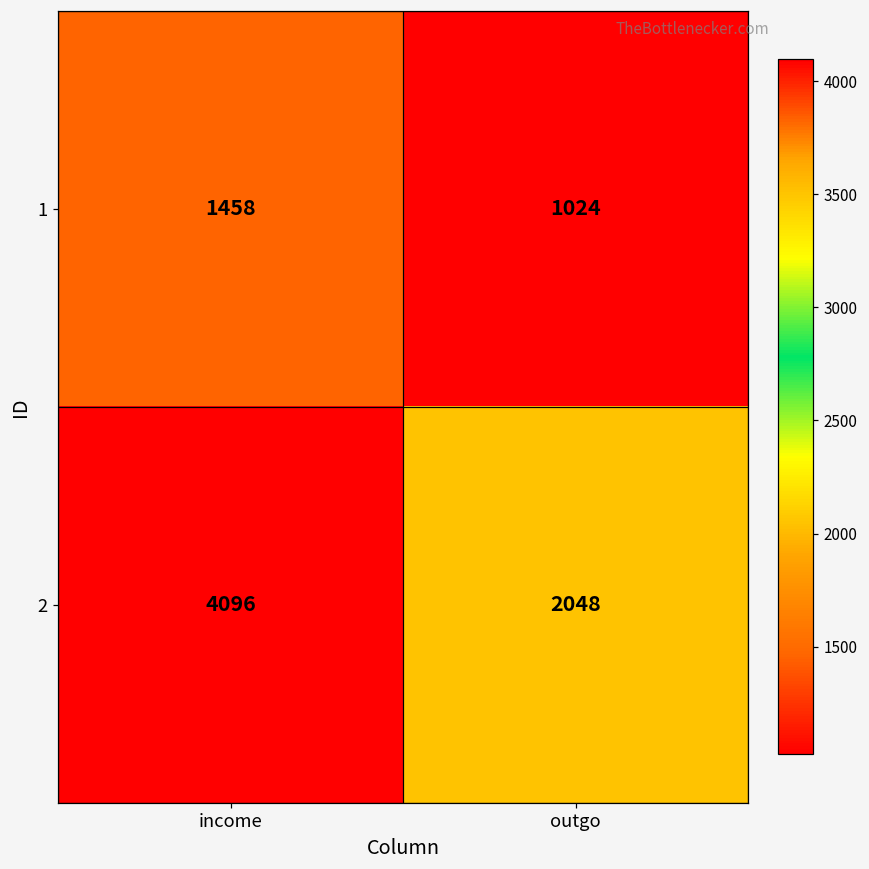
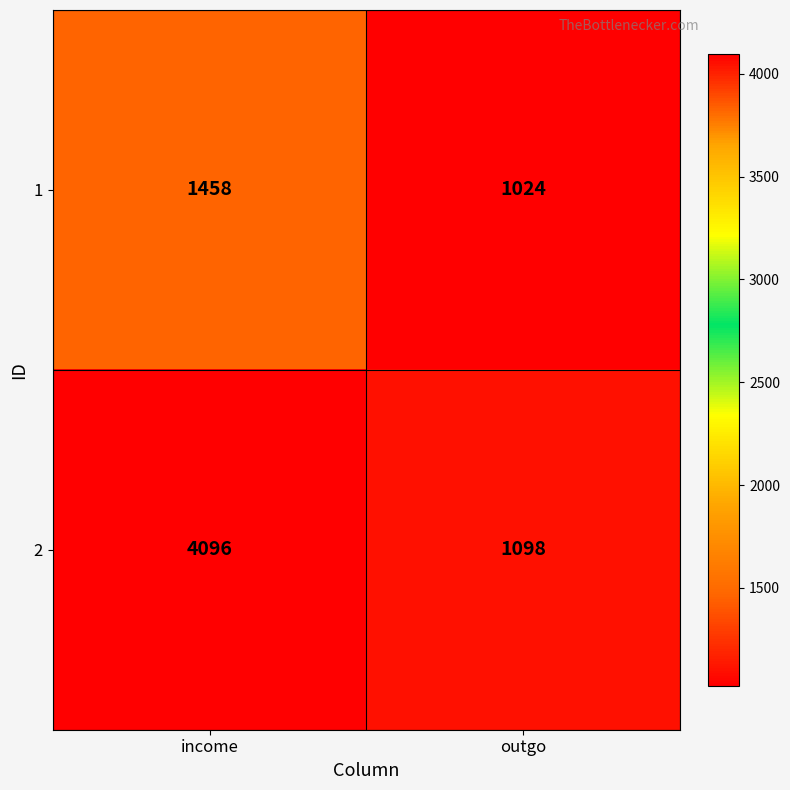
2, outgo: 2048 -> 1098
